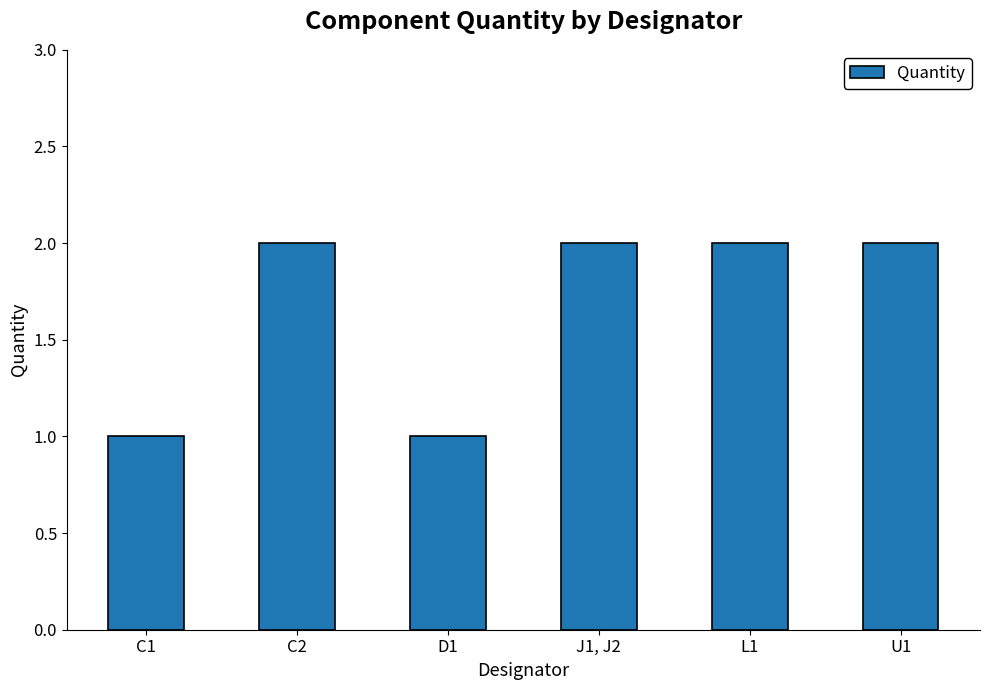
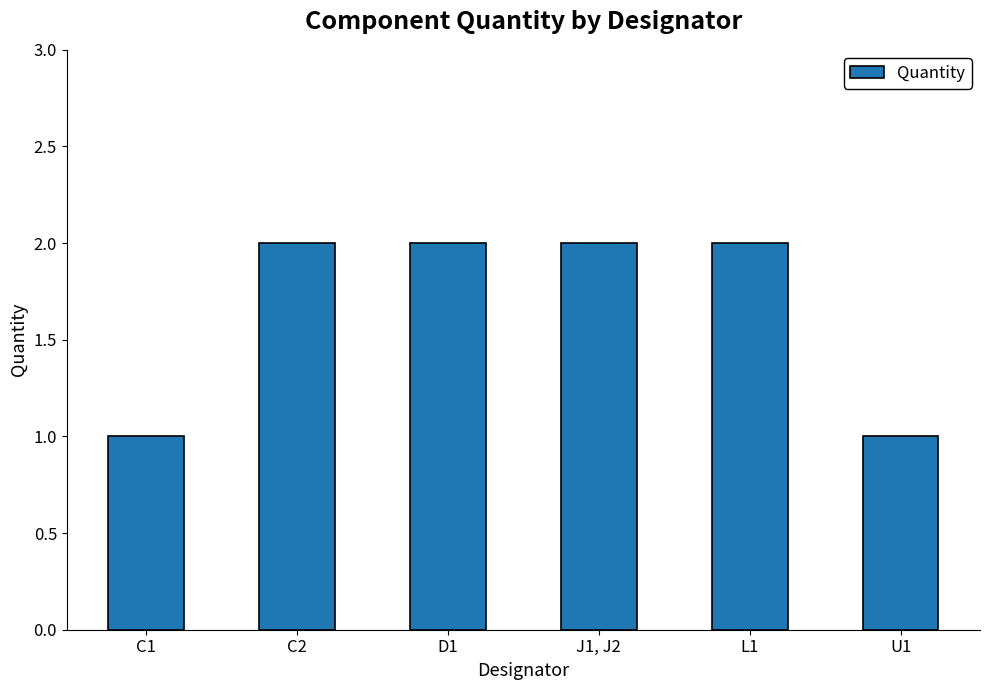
D1: 1 -> 2
U1: 2 -> 1
